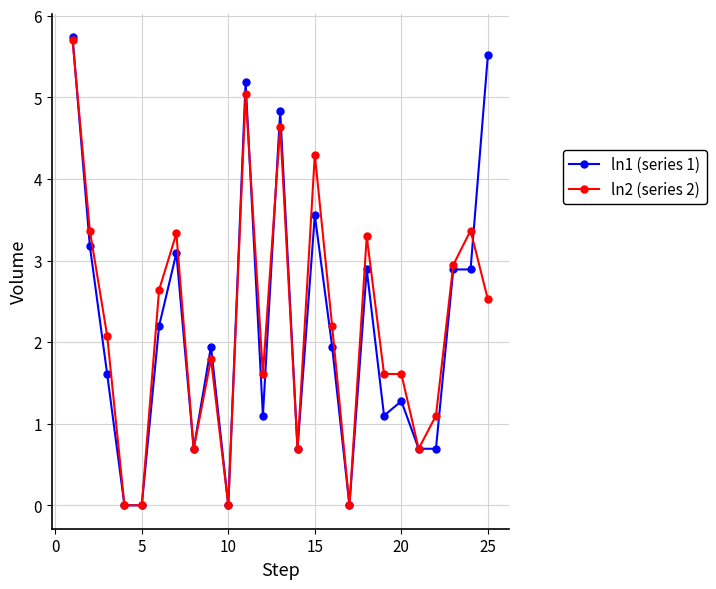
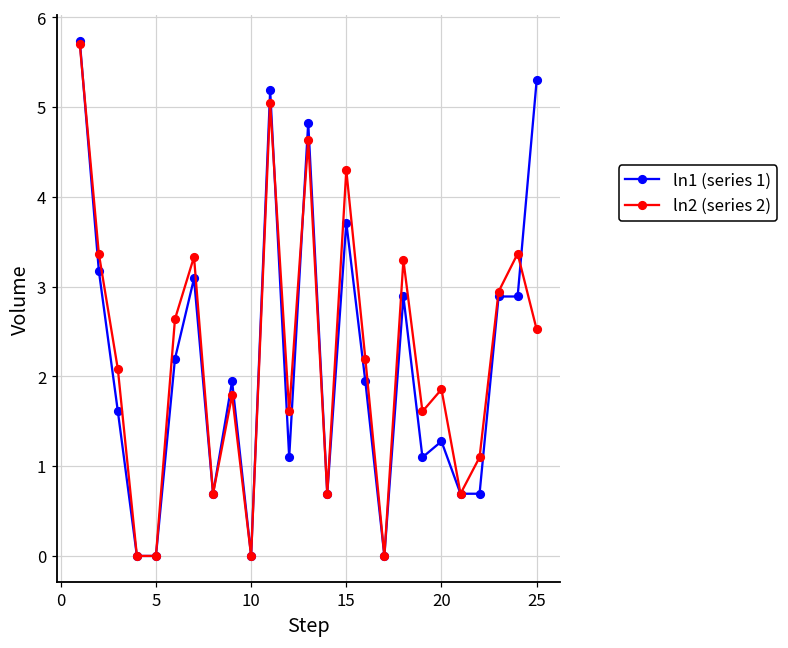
ln1 (series 1), 15: 3.6 -> 3.7
ln2 (series 2), 20: 1.6 -> 1.9
ln1 (series 1), 25: 5.5 -> 5.3
